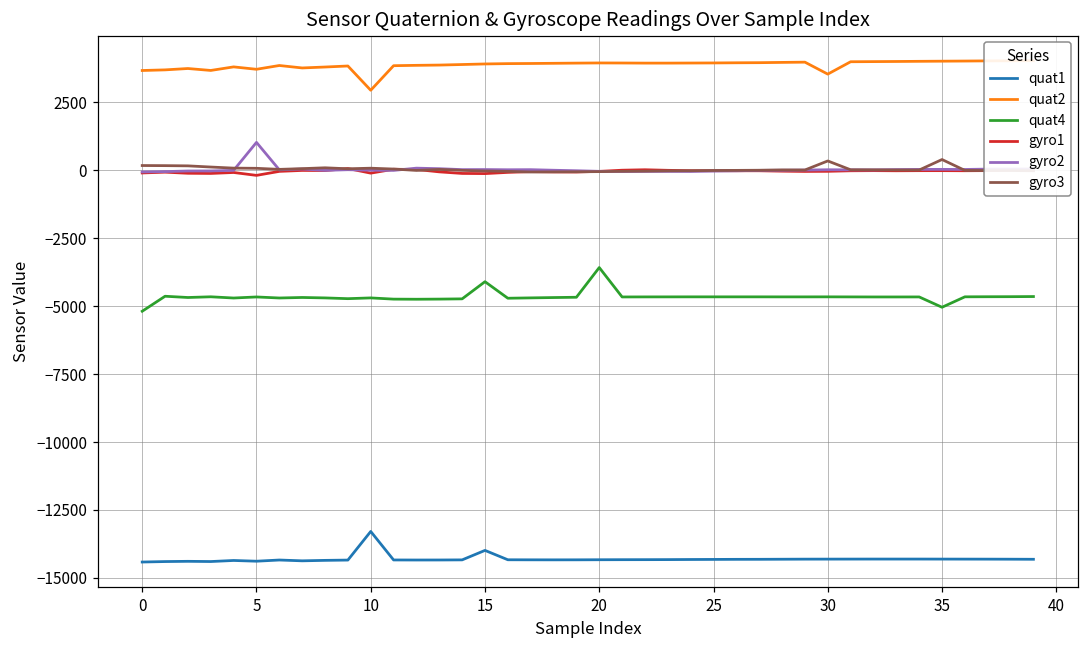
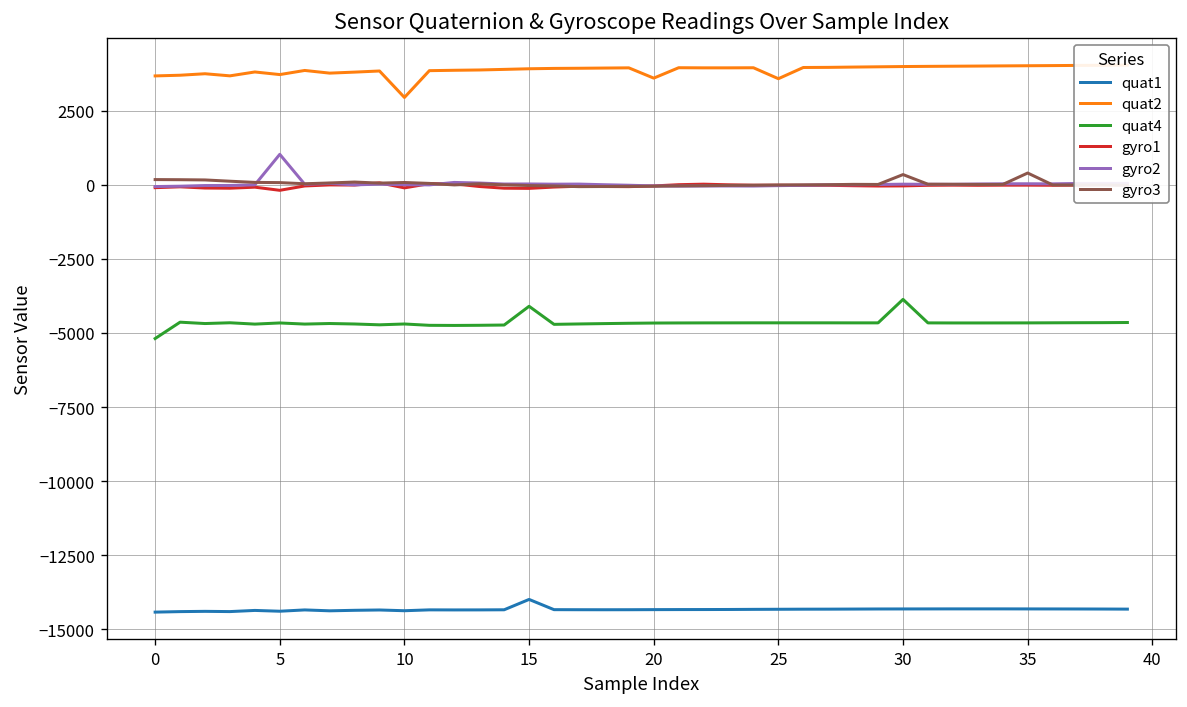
quat1, 10: -13300 -> -14400
quat2, 20: 3900 -> 3600
quat4, 20: -3600 -> -4700
quat2, 25: 3900 -> 3600
quat2, 30: 3500 -> 4000
quat4, 30: -4700 -> -3900
quat4, 35: -5000 -> -4700
